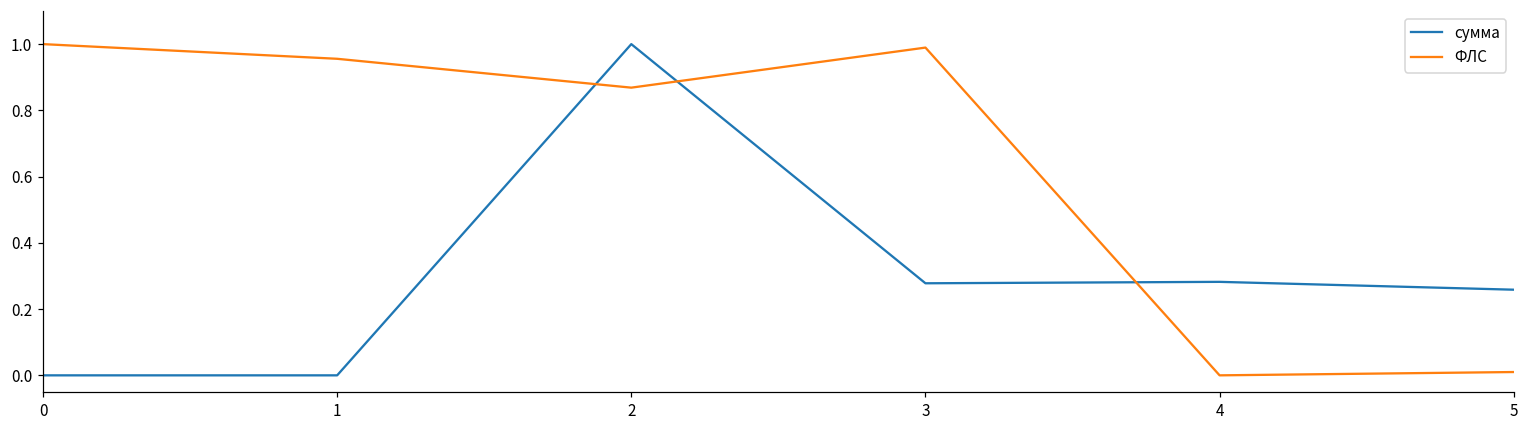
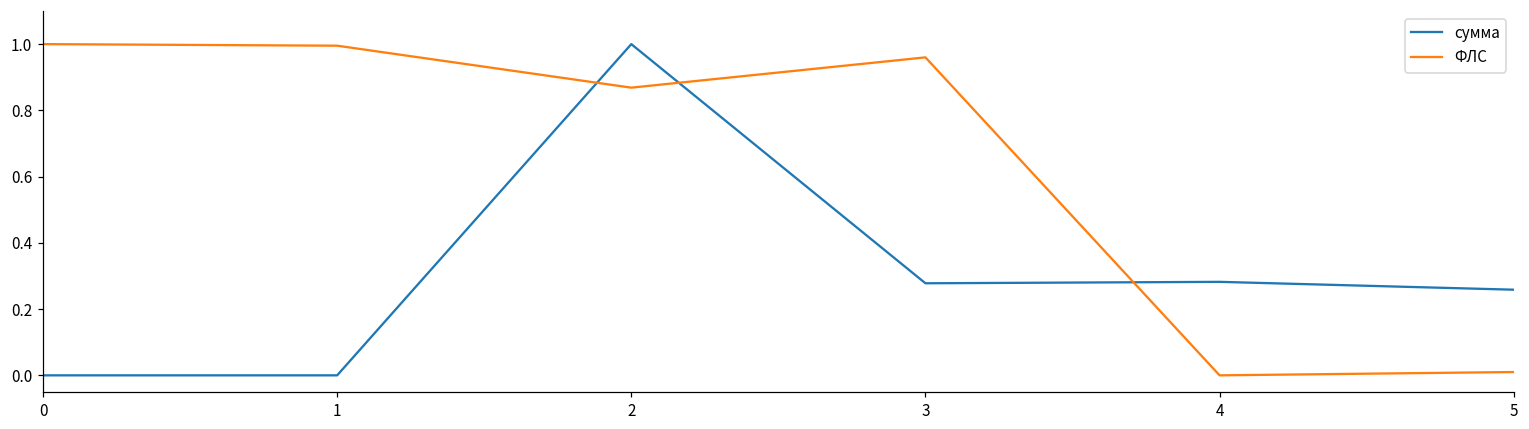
ФЛС, 1: 0.96 -> 1.00
ФЛС, 3: 0.99 -> 0.96
